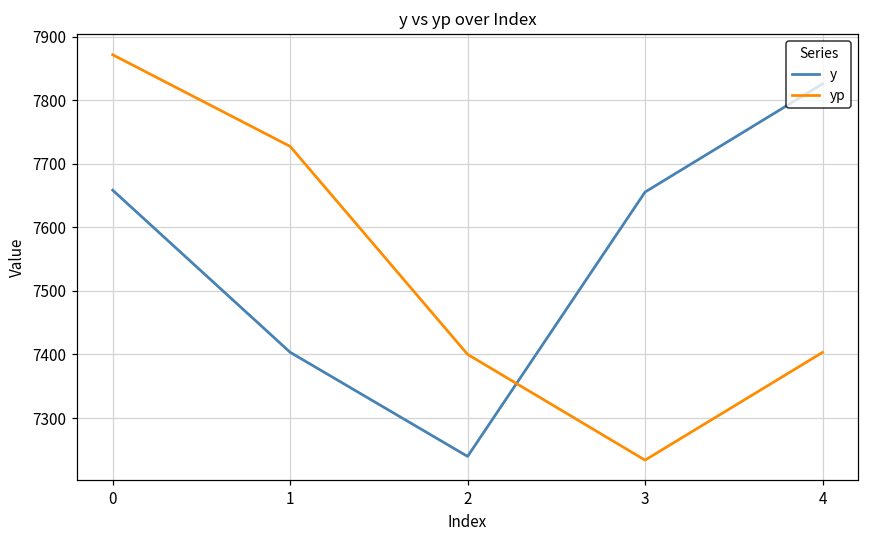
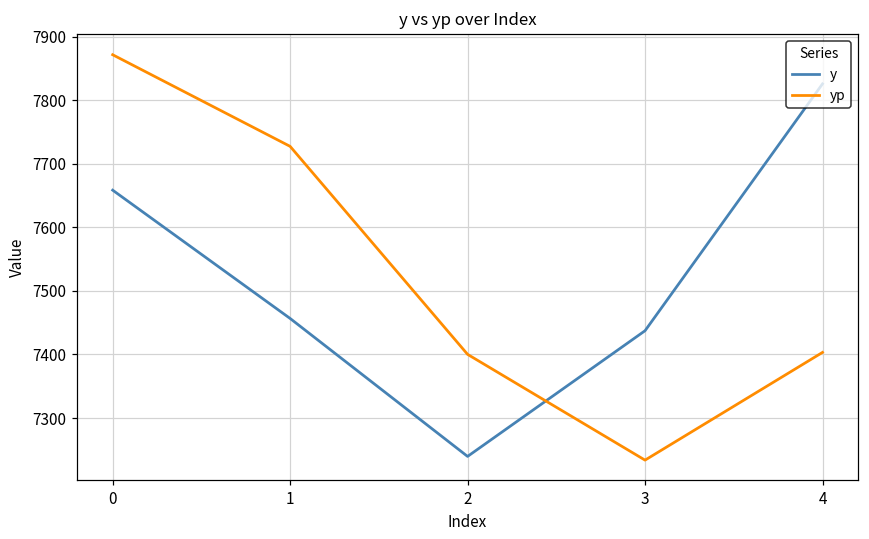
y, 1: 7400 -> 7460
y, 3: 7660 -> 7440
